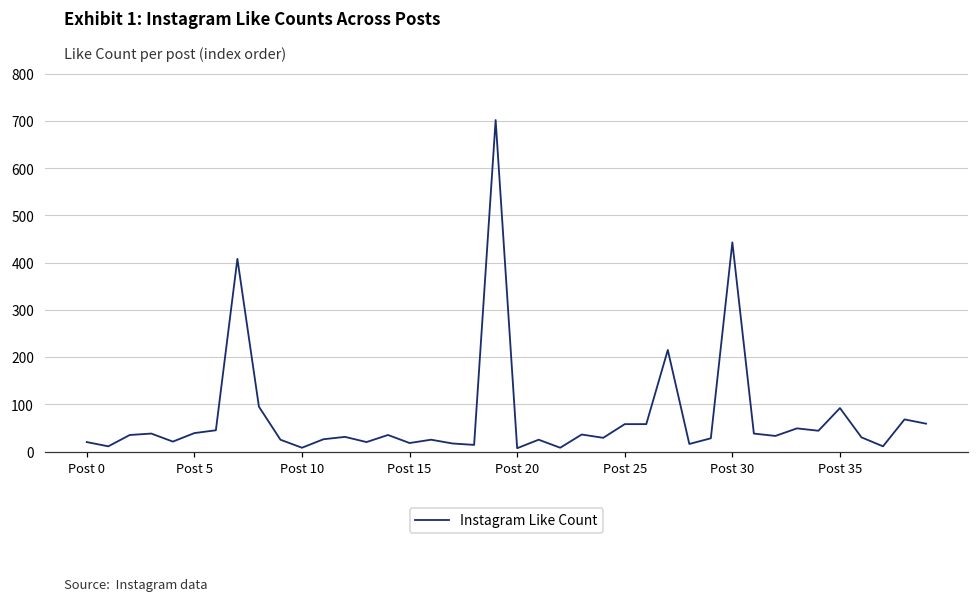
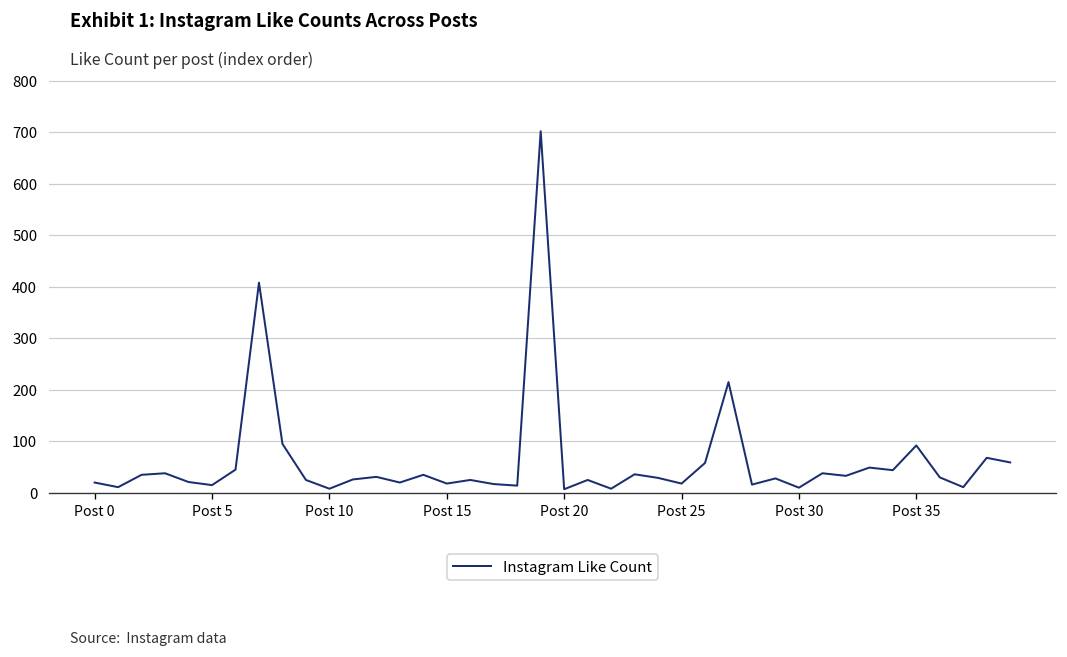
Post 5: 40 -> 20
Post 25: 60 -> 20
Post 30: 440 -> 10
